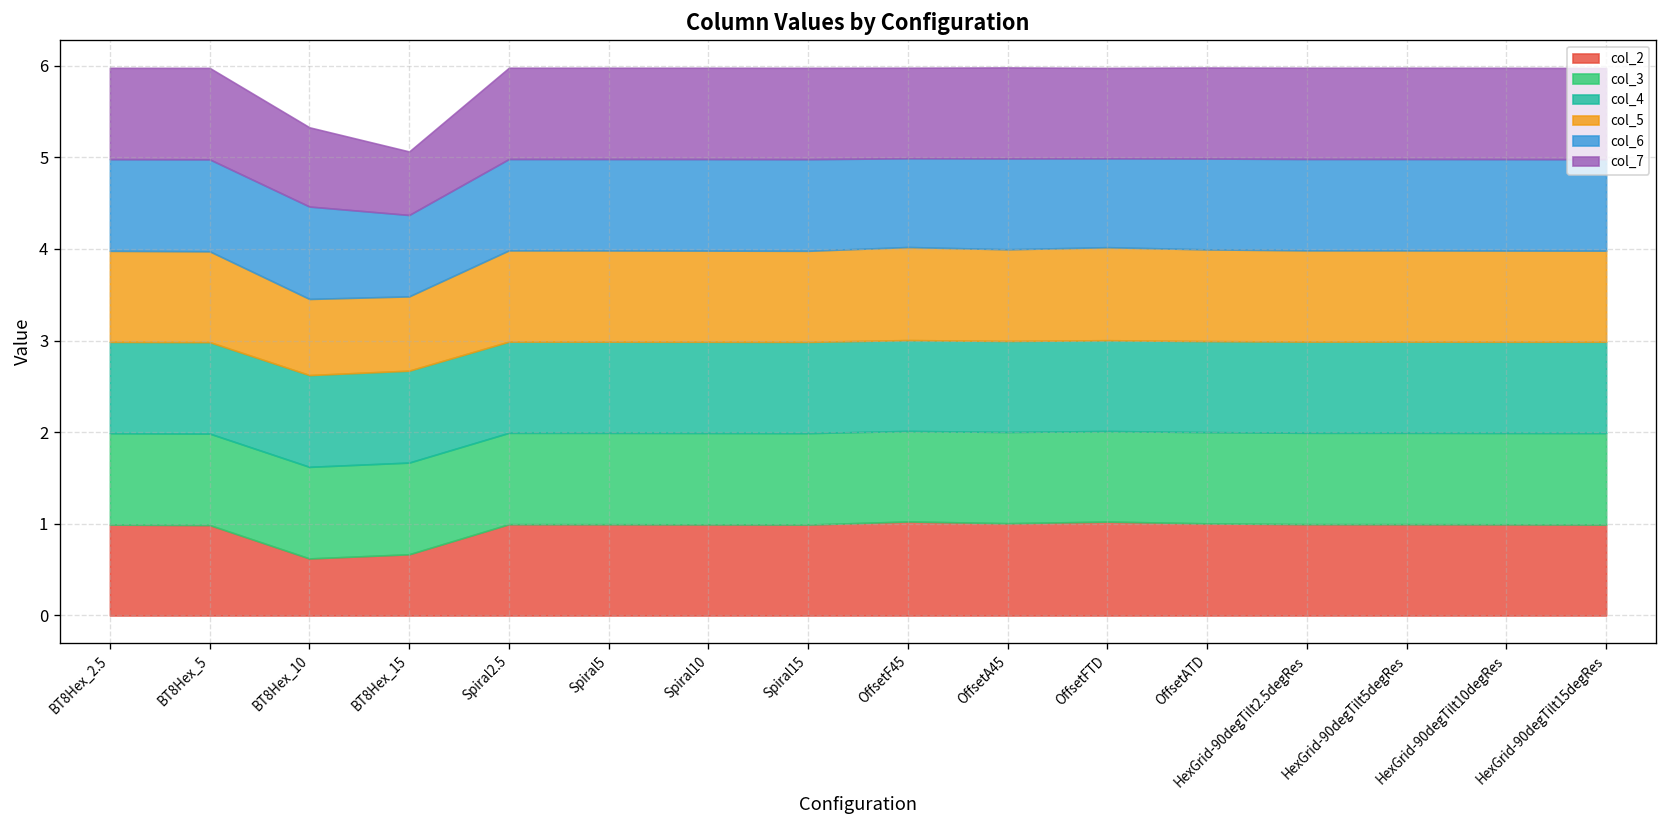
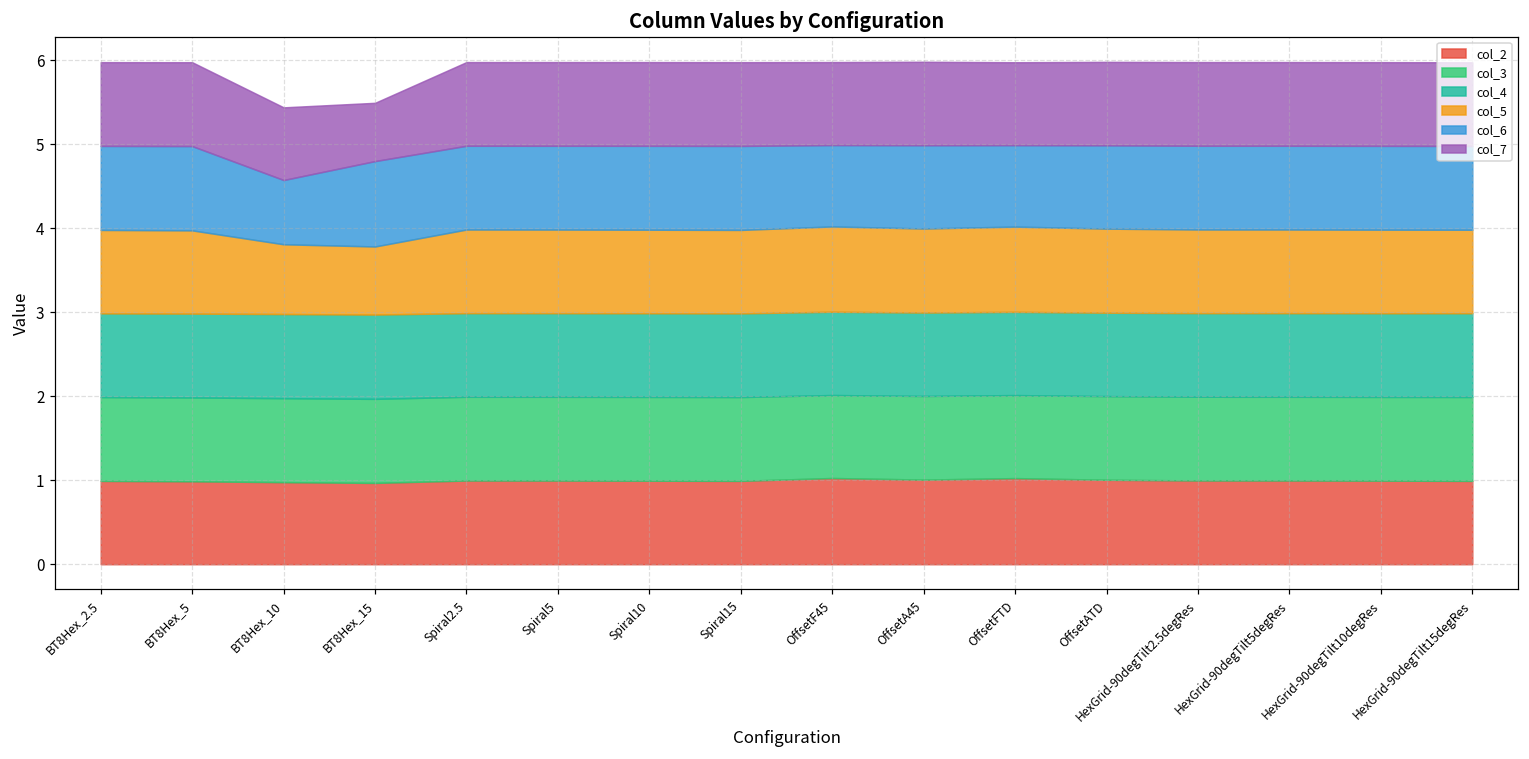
col_2, BT8Hex_10: 0.6 -> 1.0
col_6, BT8Hex_10: 1.0 -> 0.8
col_2, BT8Hex_15: 0.7 -> 1.0
col_6, BT8Hex_15: 0.9 -> 1.0
